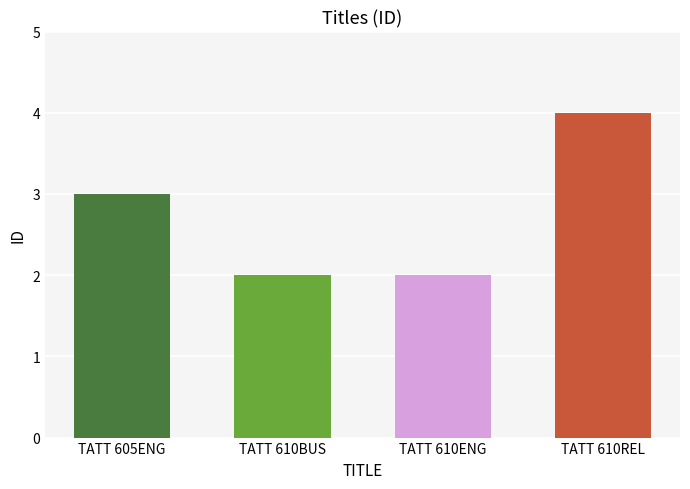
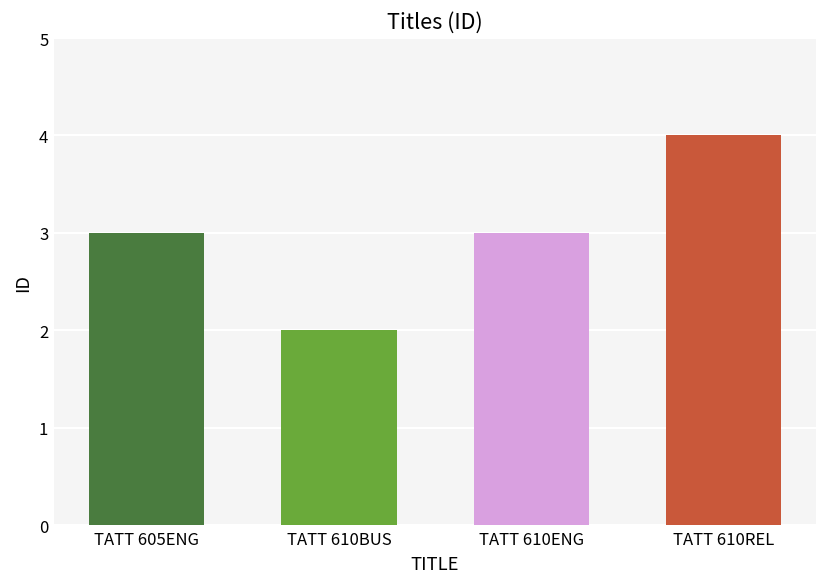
TATT 610ENG: 2 -> 3
